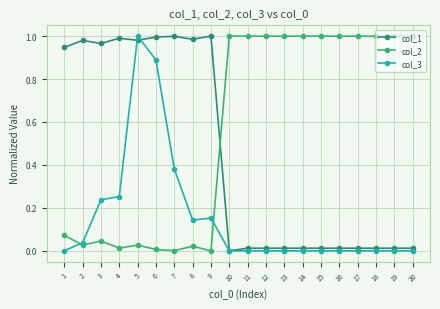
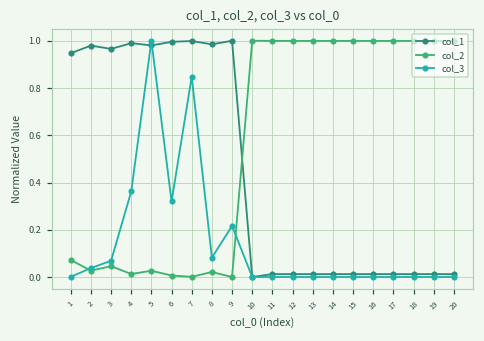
col_3, 3: 0.24 -> 0.07
col_3, 4: 0.25 -> 0.36
col_3, 6: 0.89 -> 0.32
col_3, 7: 0.38 -> 0.85
col_3, 8: 0.14 -> 0.08
col_3, 9: 0.15 -> 0.22
